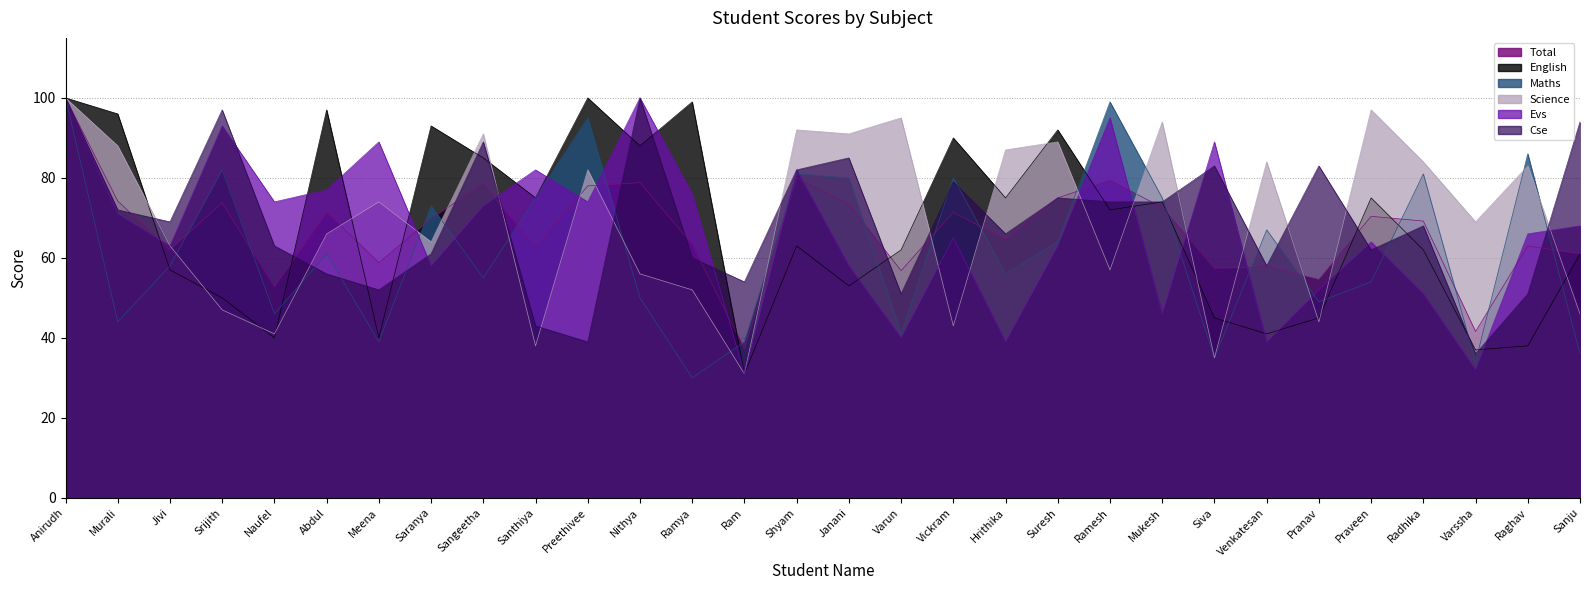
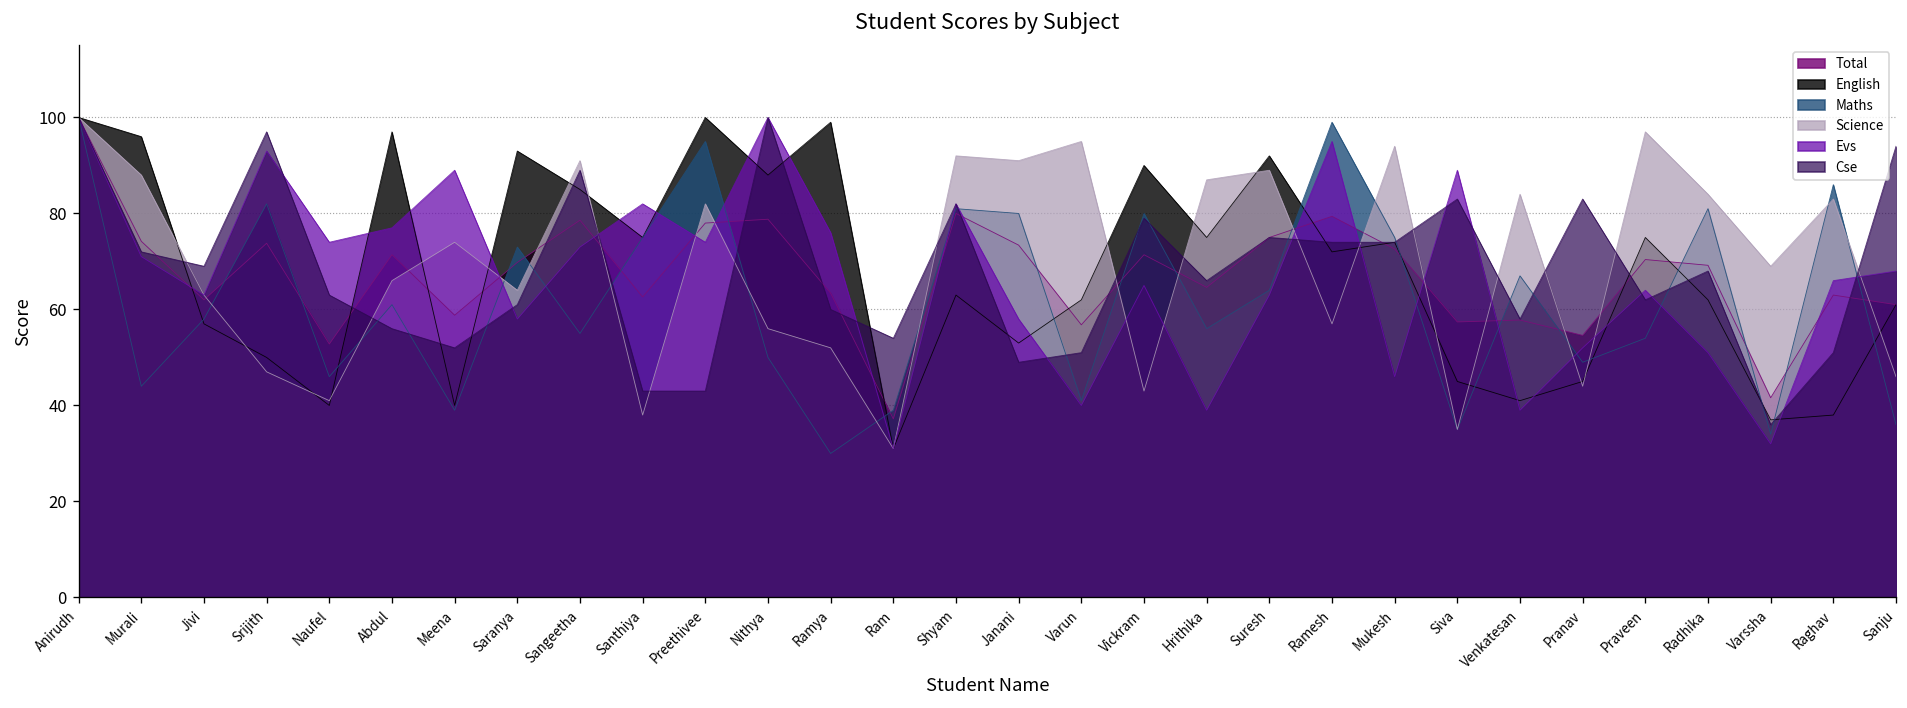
Cse, Preethivee: 39 -> 43
Cse, Janani: 85 -> 49
